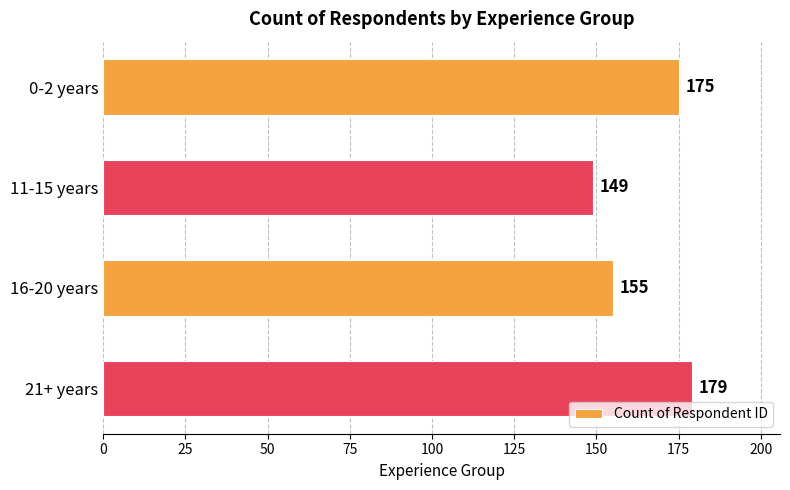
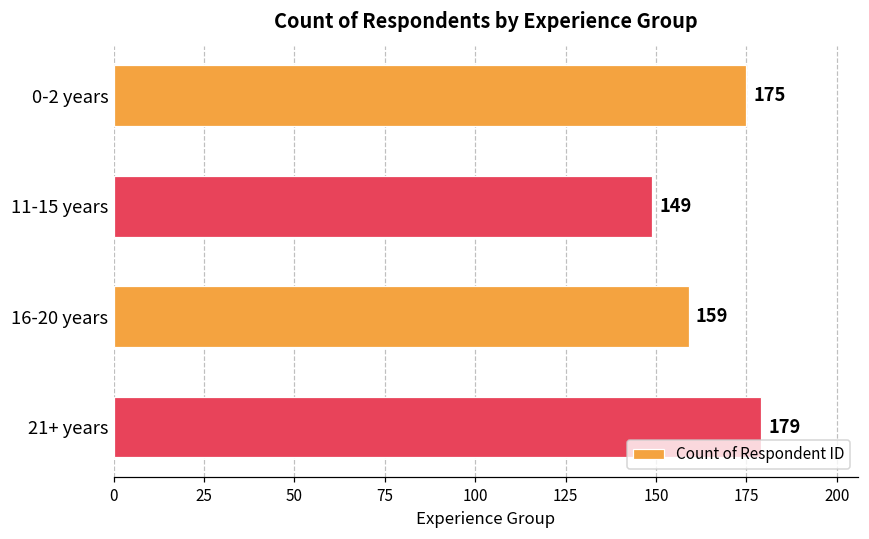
16-20 years: 155 -> 159
